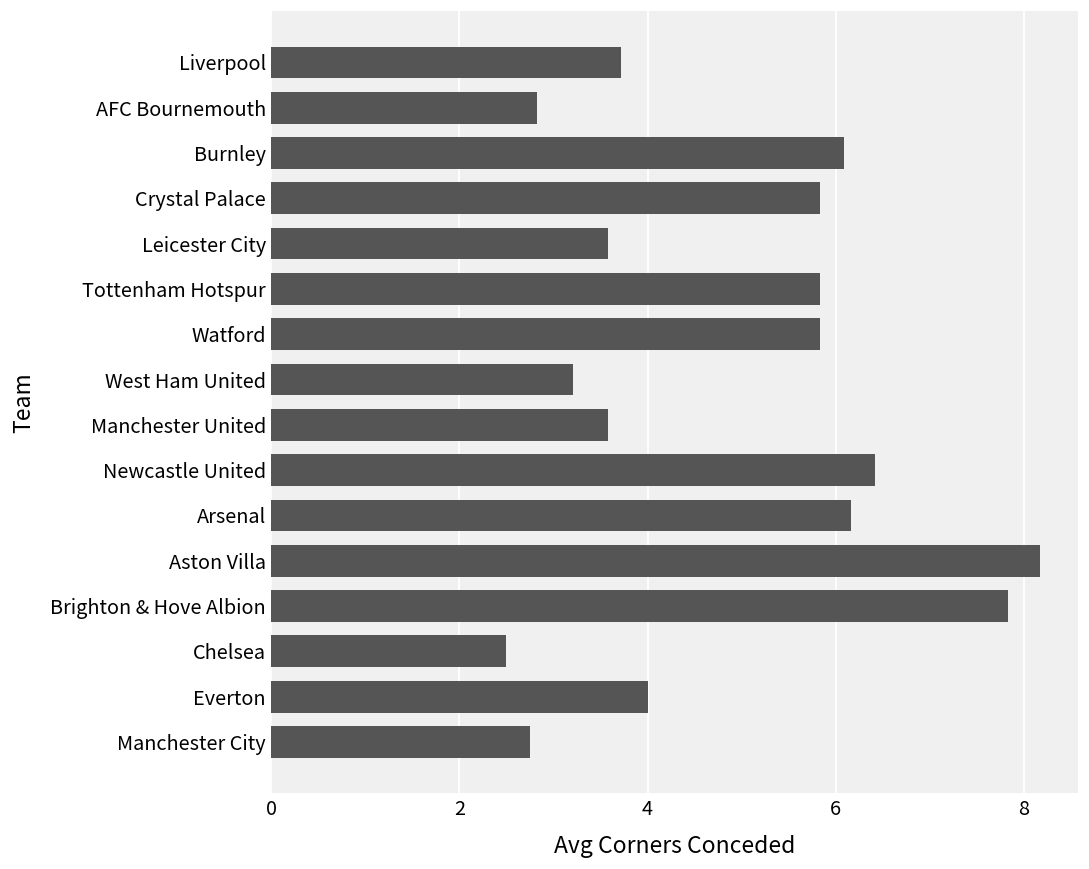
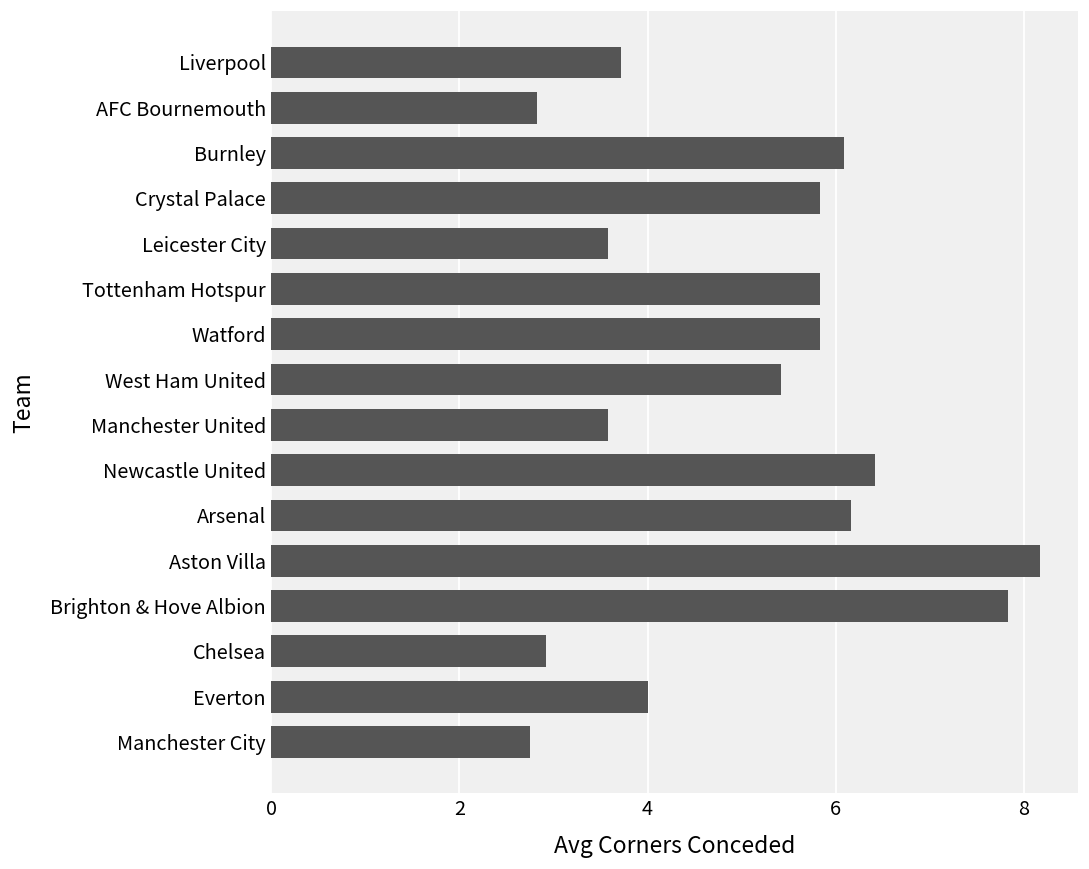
West Ham United: 3.2 -> 5.4
Chelsea: 2.5 -> 2.9
